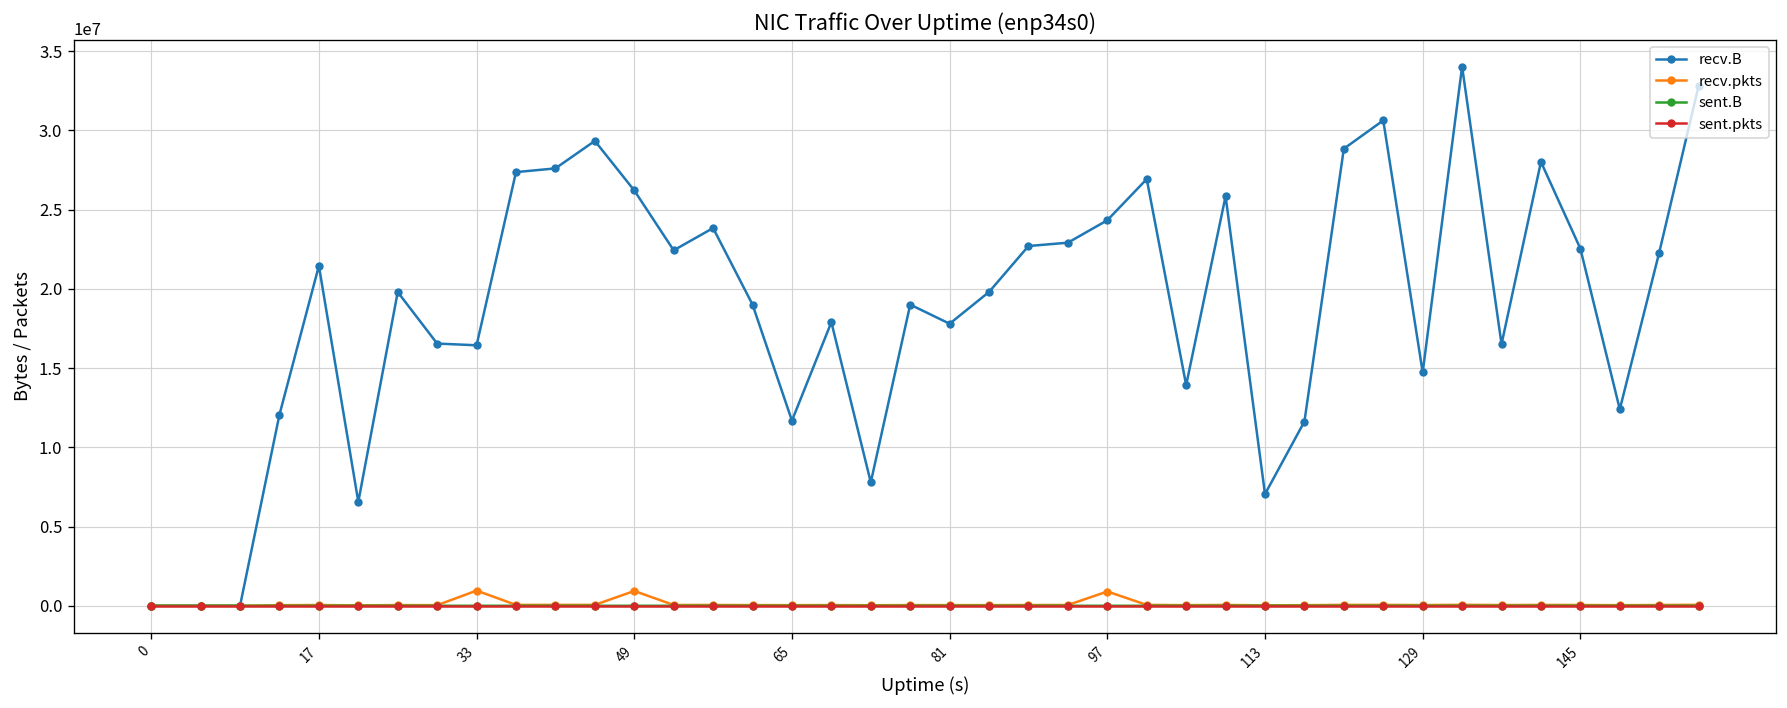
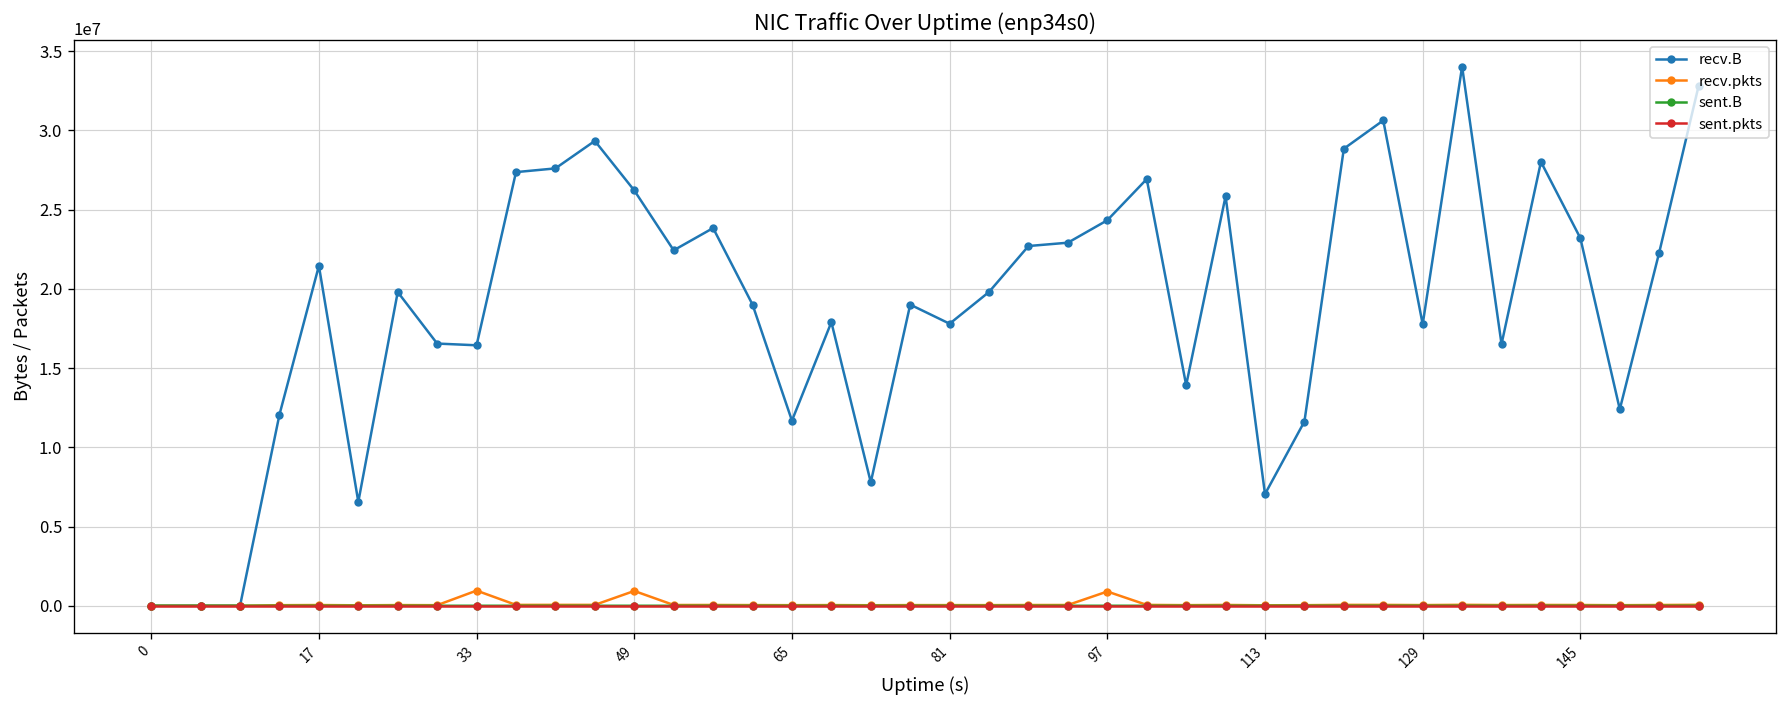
recv.B, 129: 14700000 -> 17800000
recv.B, 145: 22500000 -> 23200000
